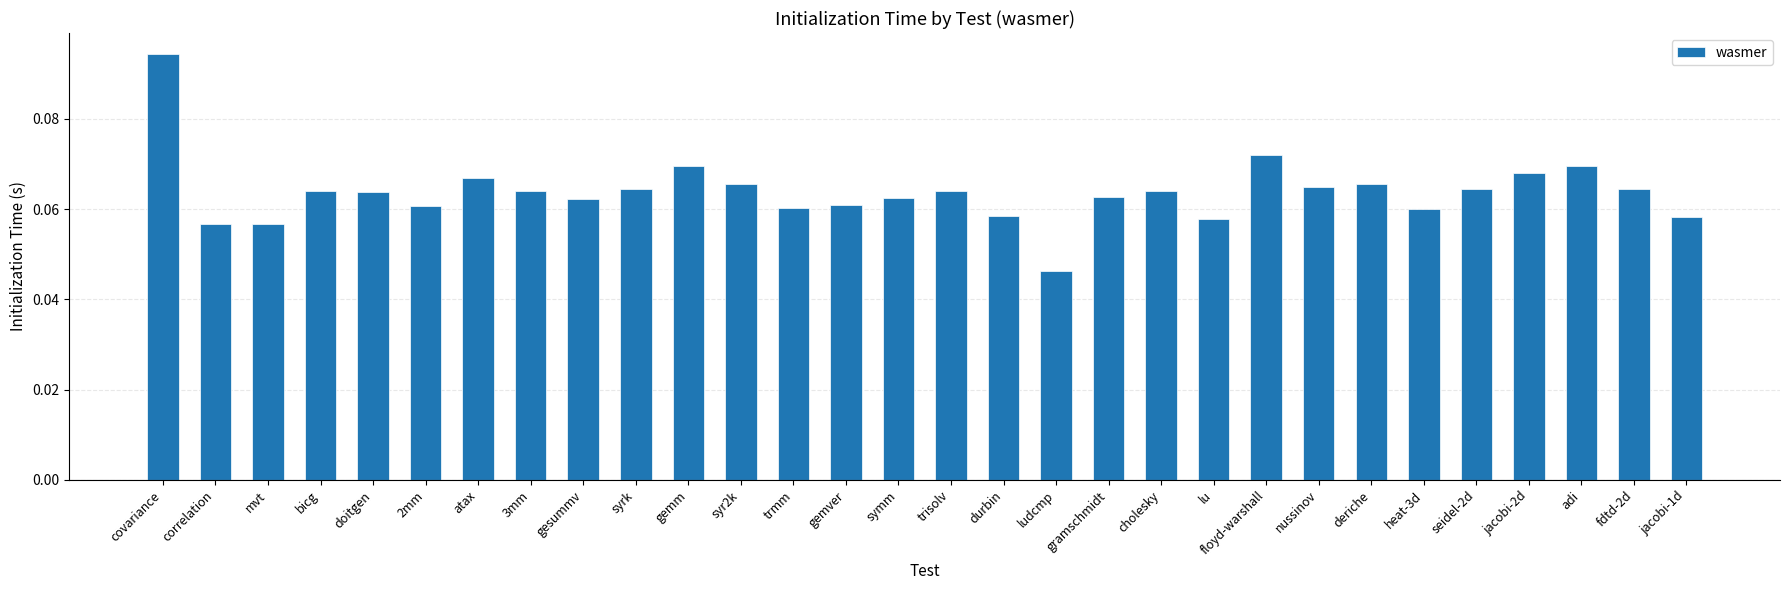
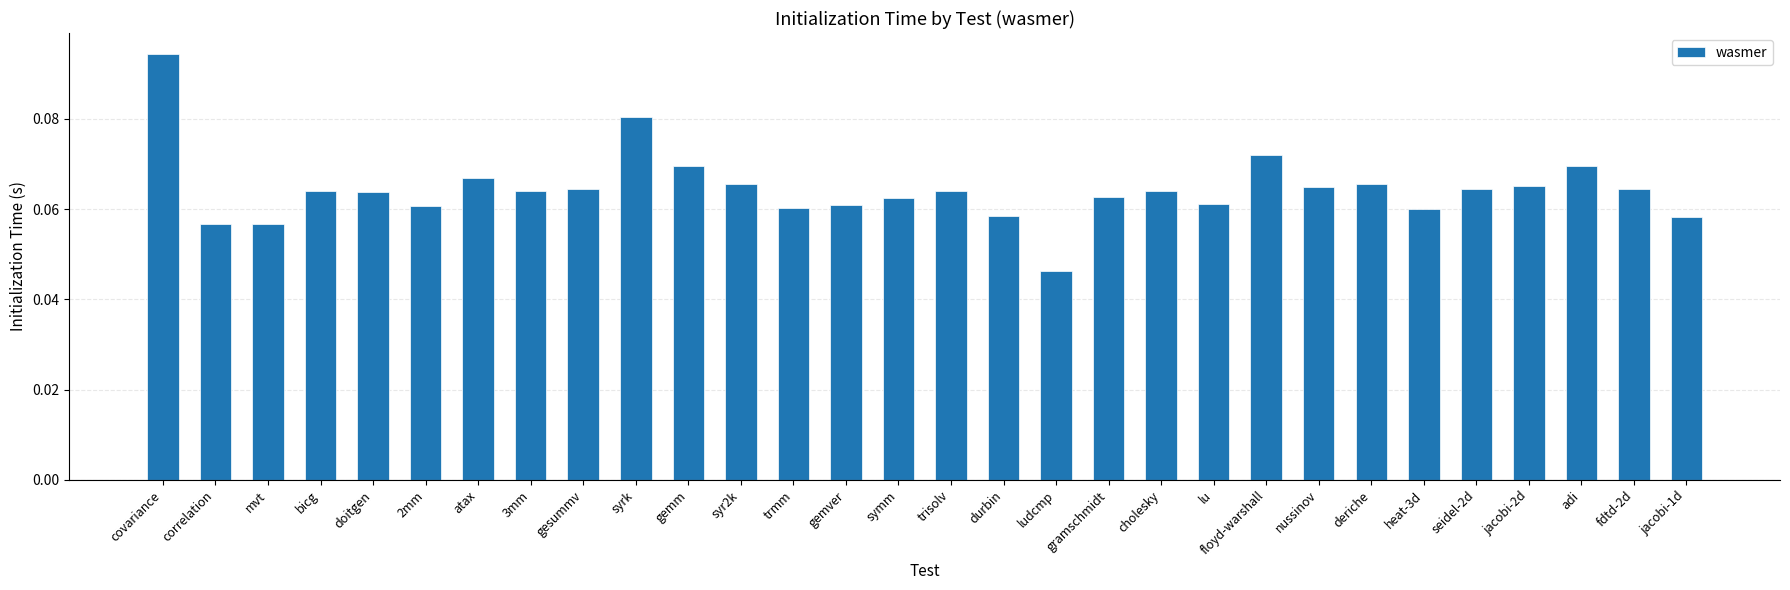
gesummv: 0.062 -> 0.064
syrk: 0.064 -> 0.080
lu: 0.058 -> 0.061
jacobi-2d: 0.068 -> 0.065
